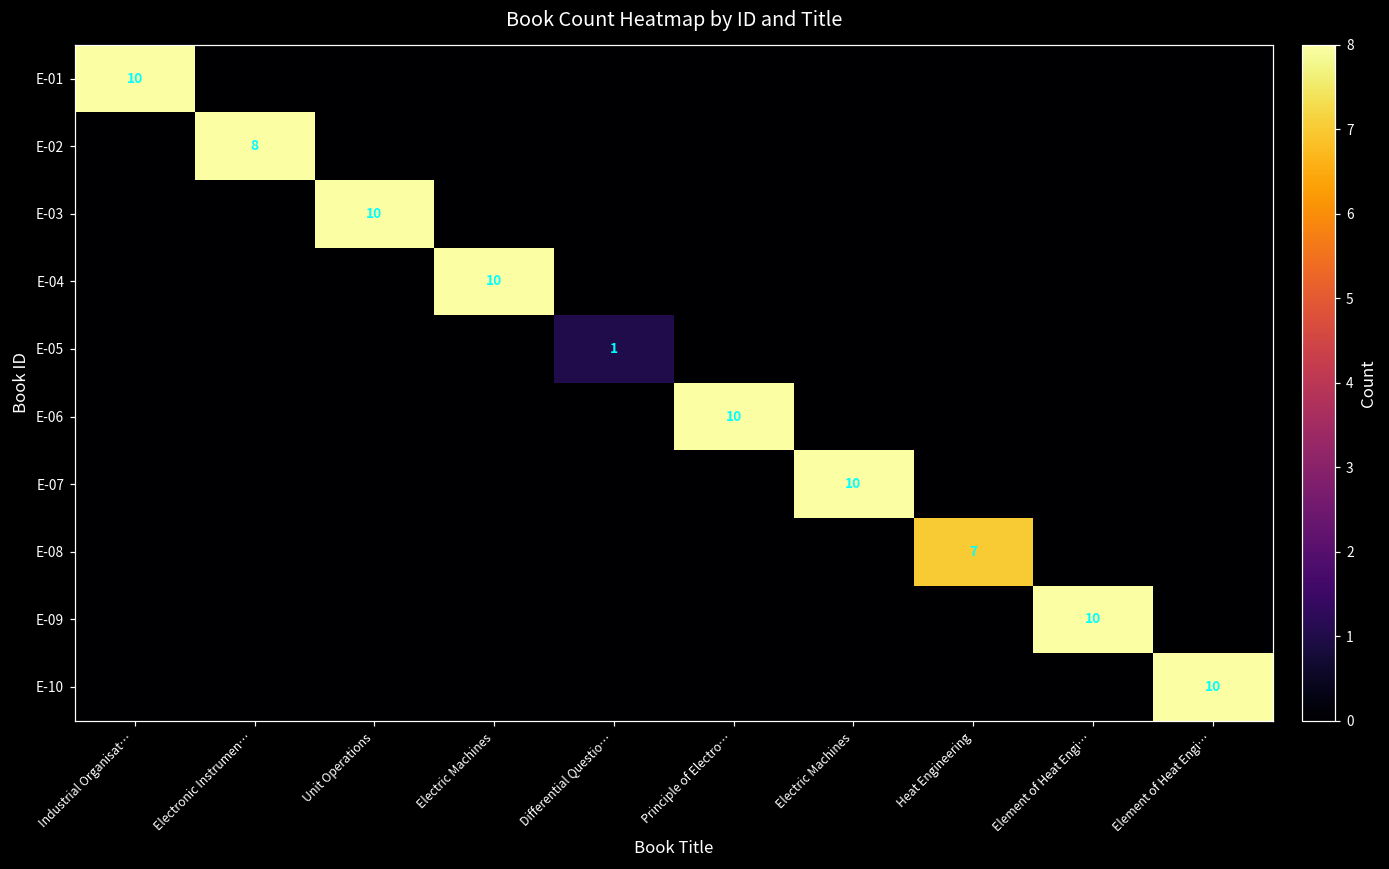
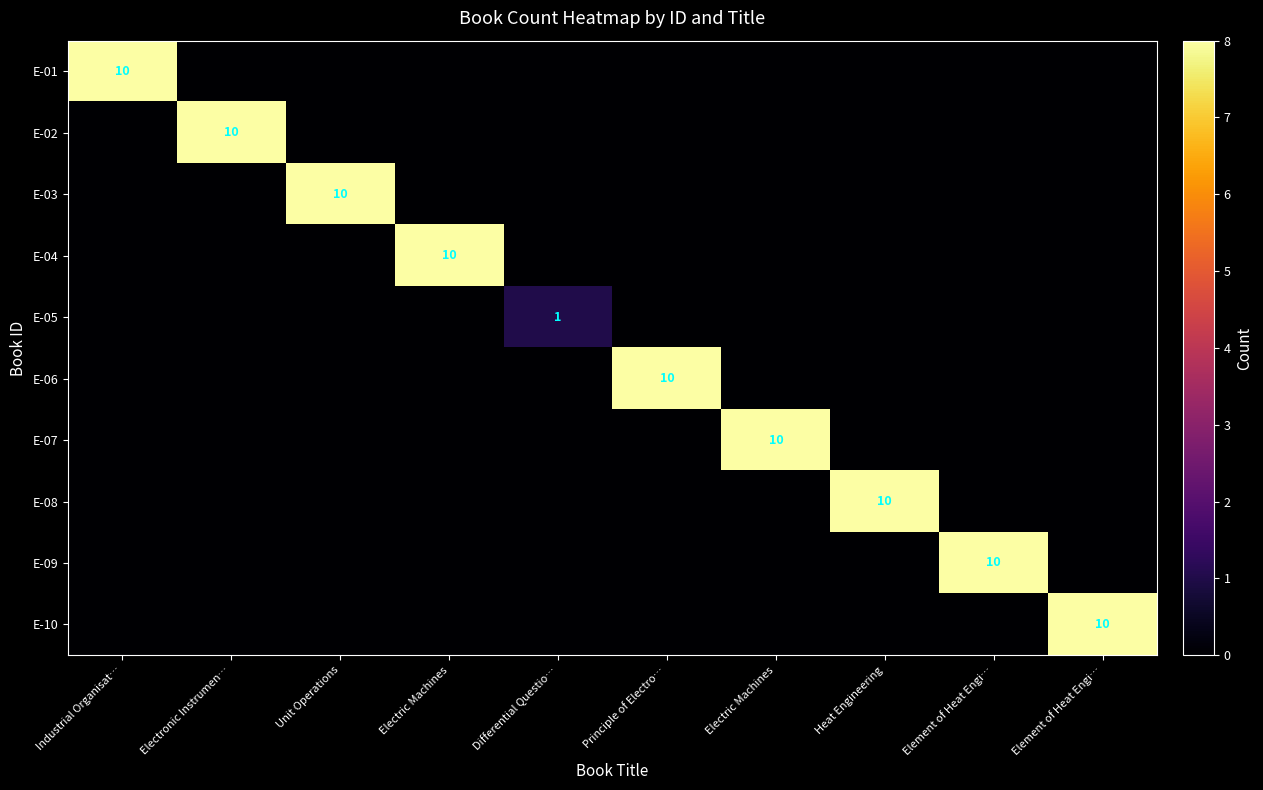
E-02, Electronic Instrumen…: 8 -> 10
E-08, Heat Engineering: 7 -> 10
